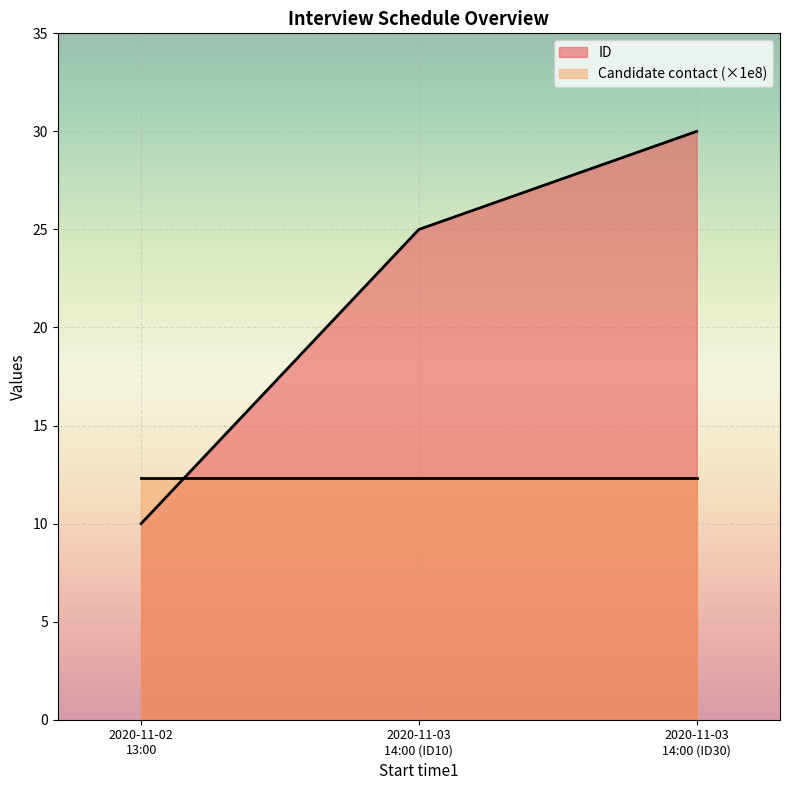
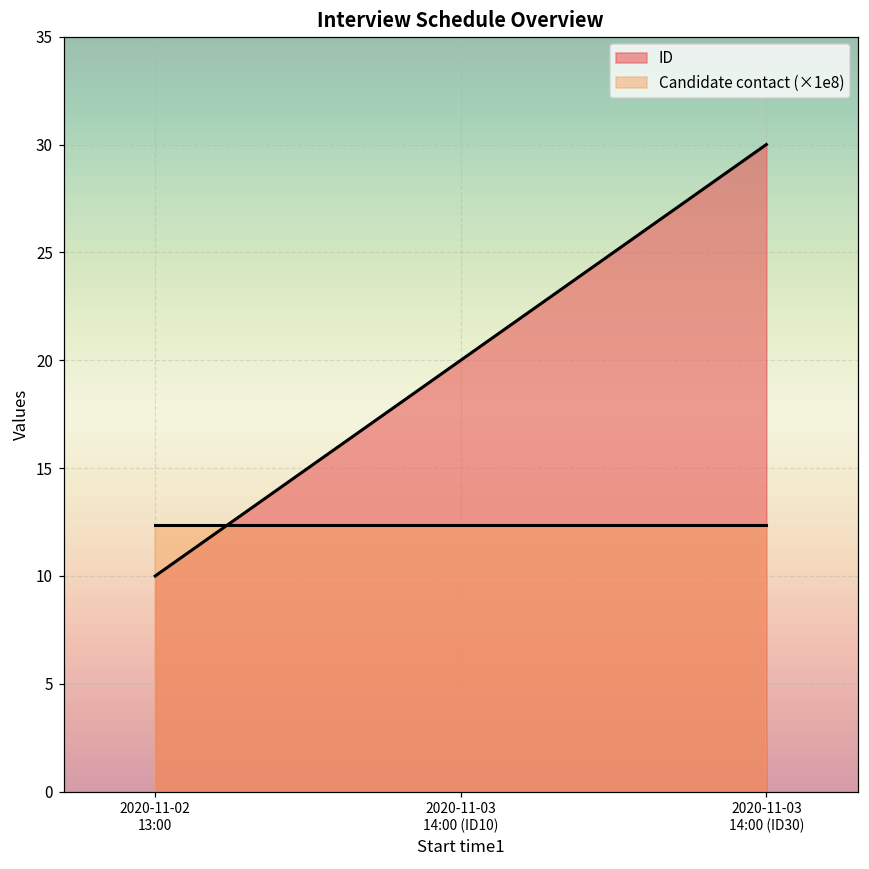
ID, 2020-11-03 14:00 (ID10): 25 -> 20
